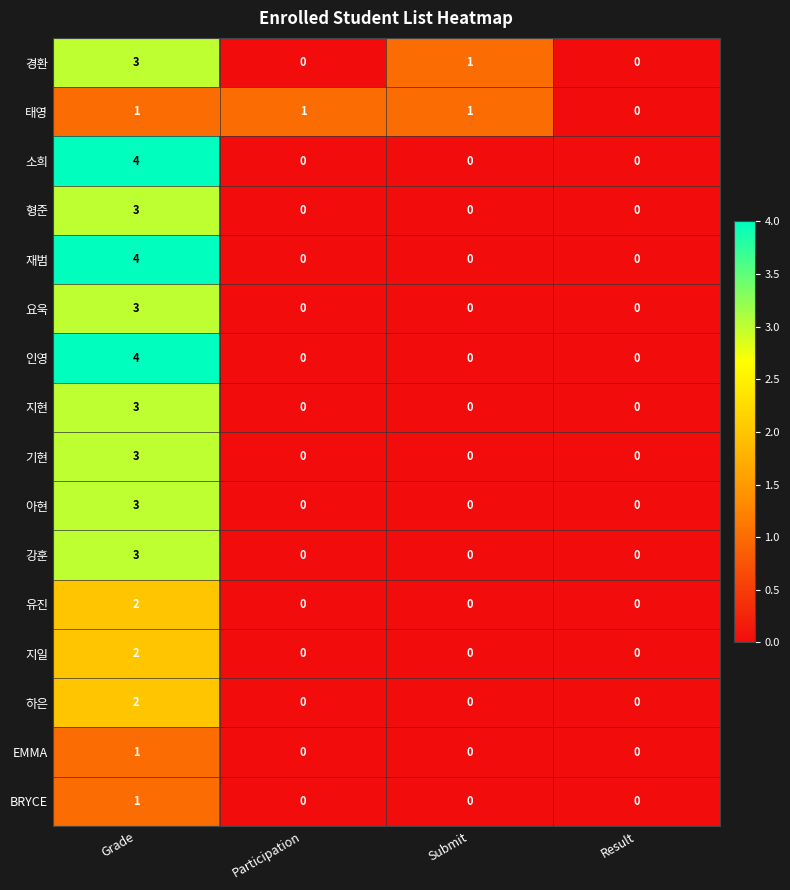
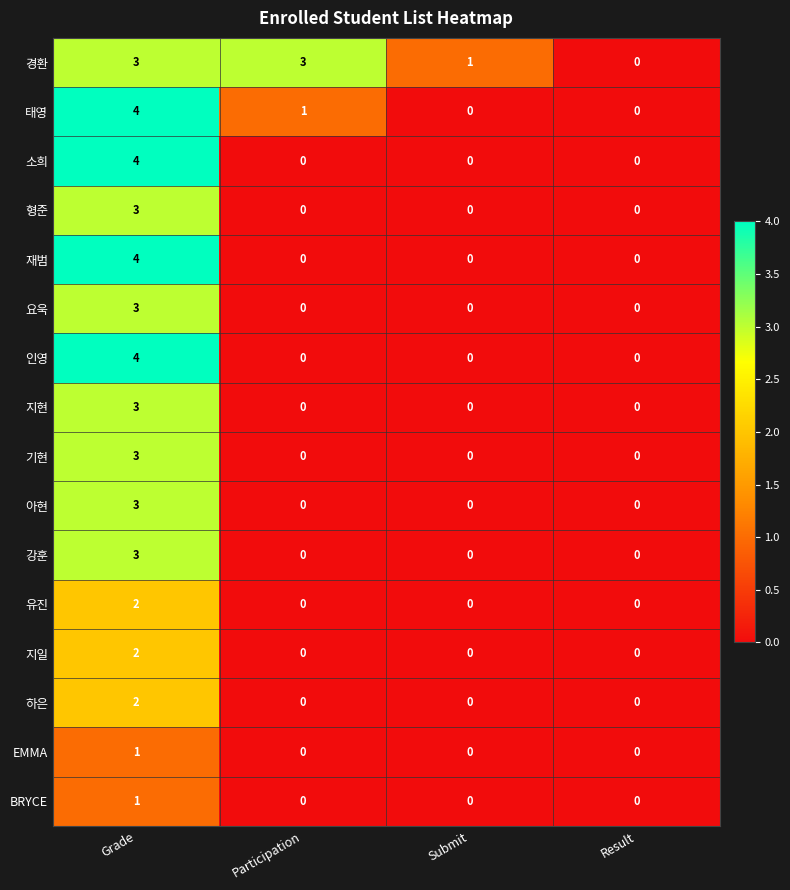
경환, Participation: 0 -> 3
태영, Grade: 1 -> 4
태영, Submit: 1 -> 0
